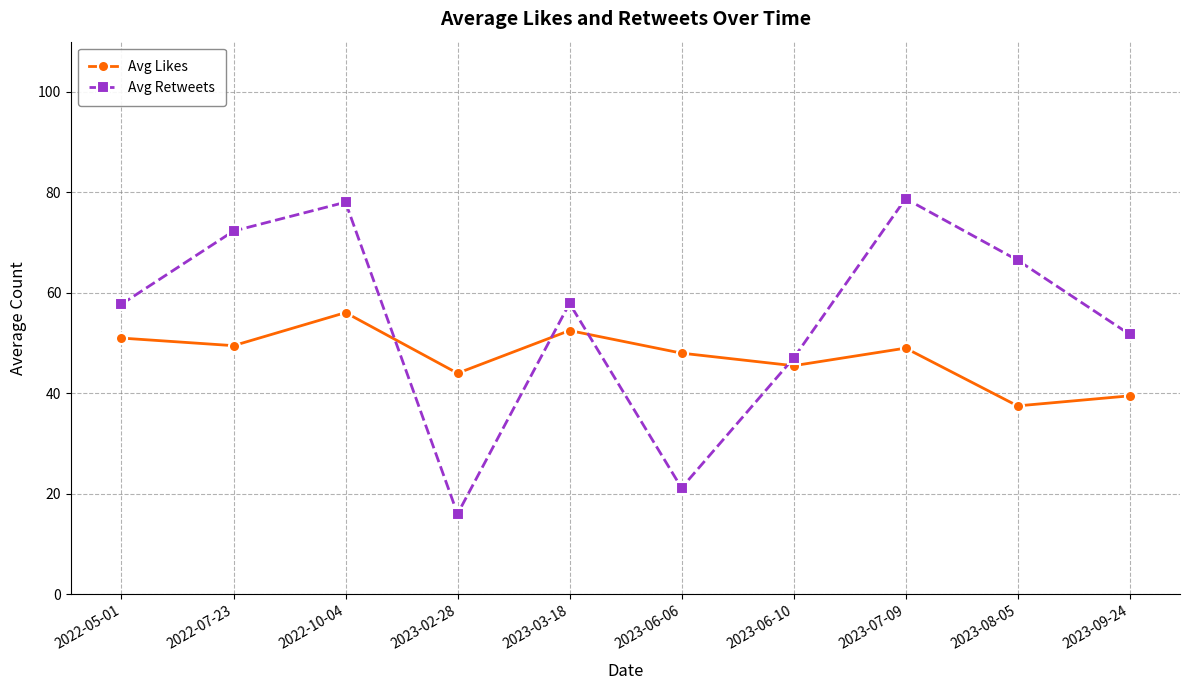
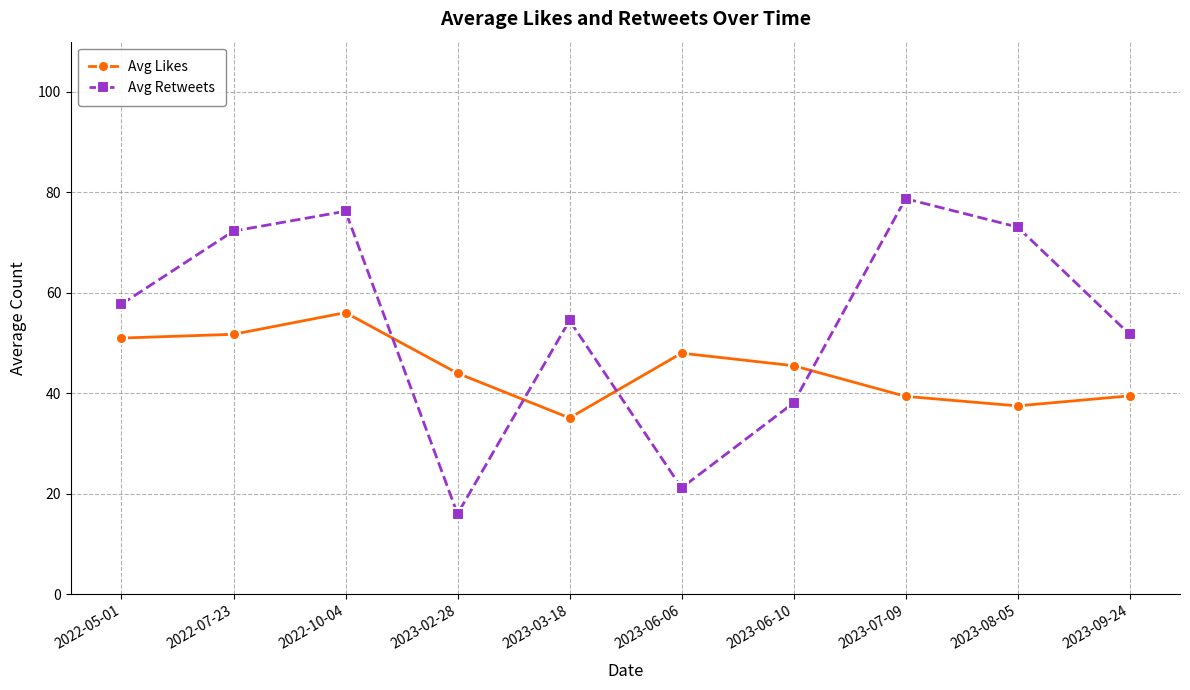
Avg Likes, 2022-07-23: 49 -> 52
Avg Retweets, 2022-10-04: 78 -> 76
Avg Likes, 2023-03-18: 53 -> 35
Avg Retweets, 2023-03-18: 58 -> 55
Avg Retweets, 2023-06-10: 47 -> 38
Avg Likes, 2023-07-09: 49 -> 39
Avg Retweets, 2023-08-05: 67 -> 73
